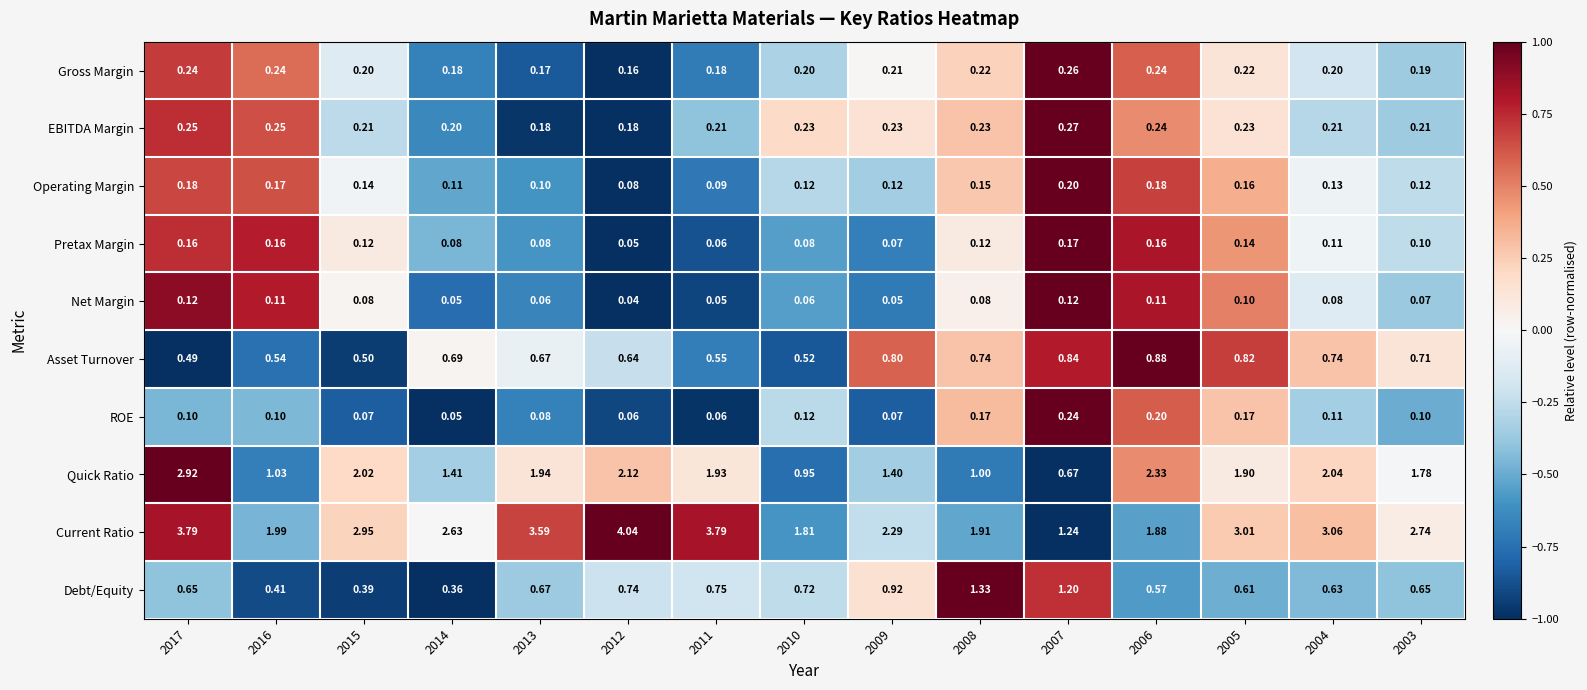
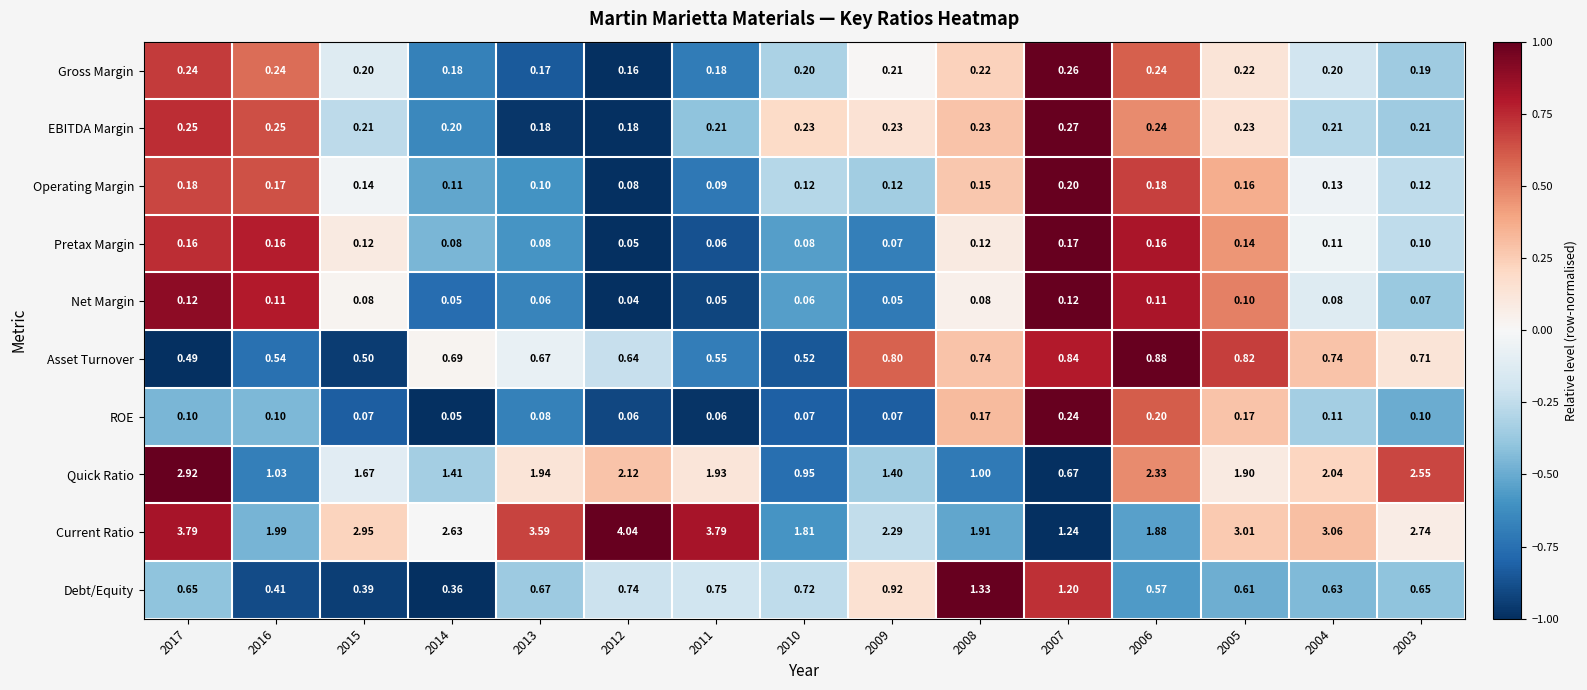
ROE, 2010: 0.12 -> 0.07
Quick Ratio, 2015: 2.02 -> 1.67
Quick Ratio, 2003: 1.78 -> 2.55
